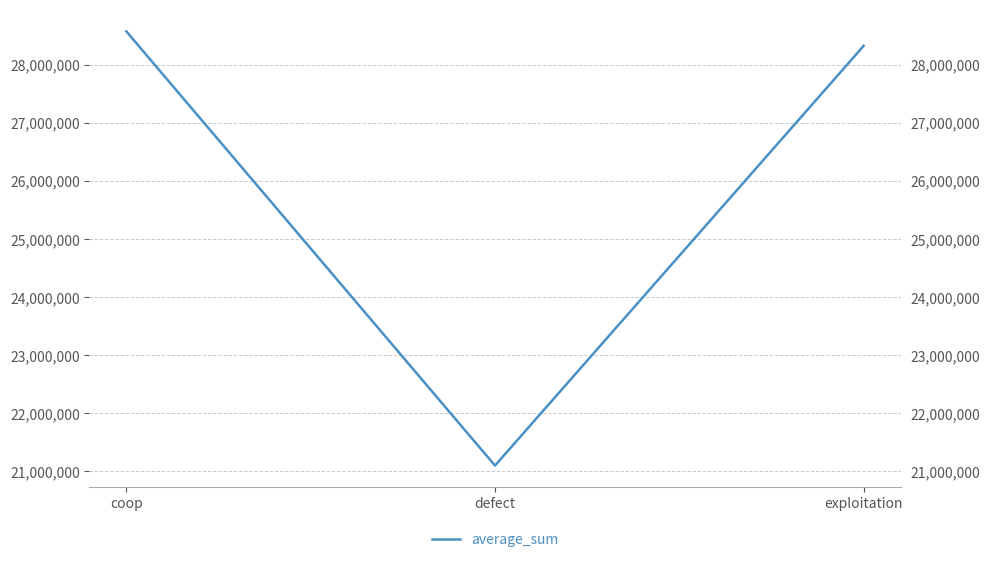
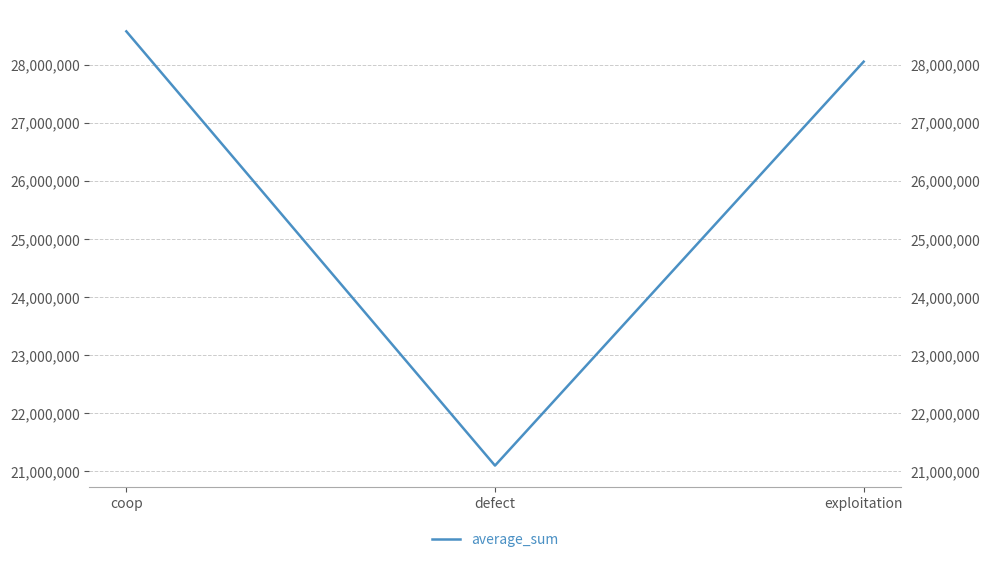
exploitation: 28,300,000 -> 28,100,000
